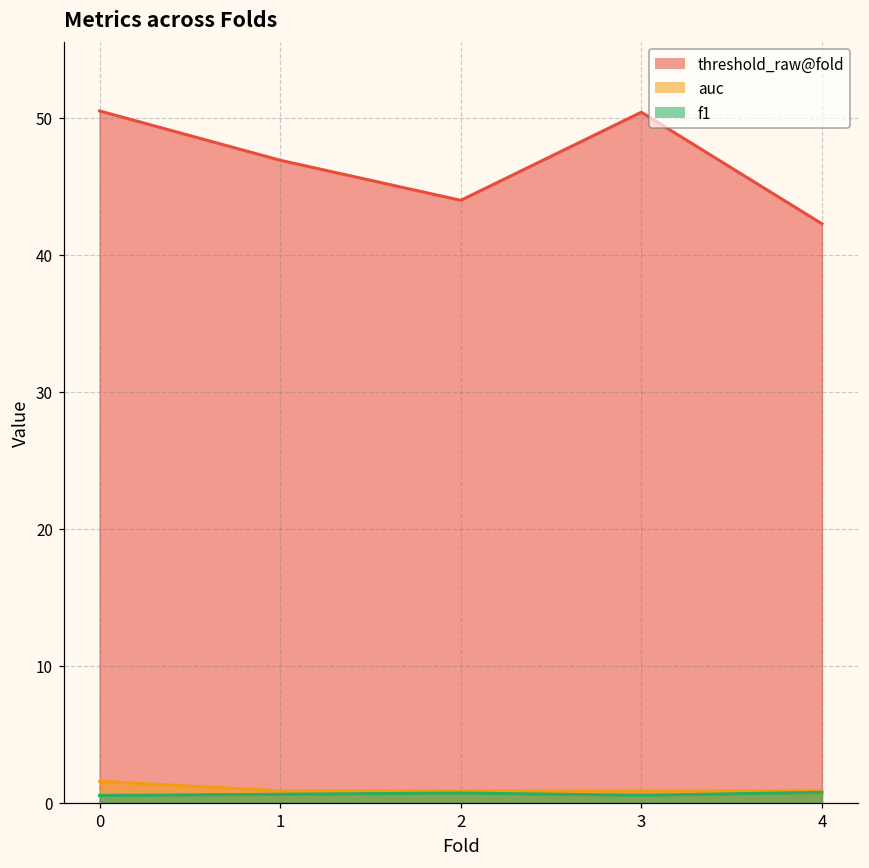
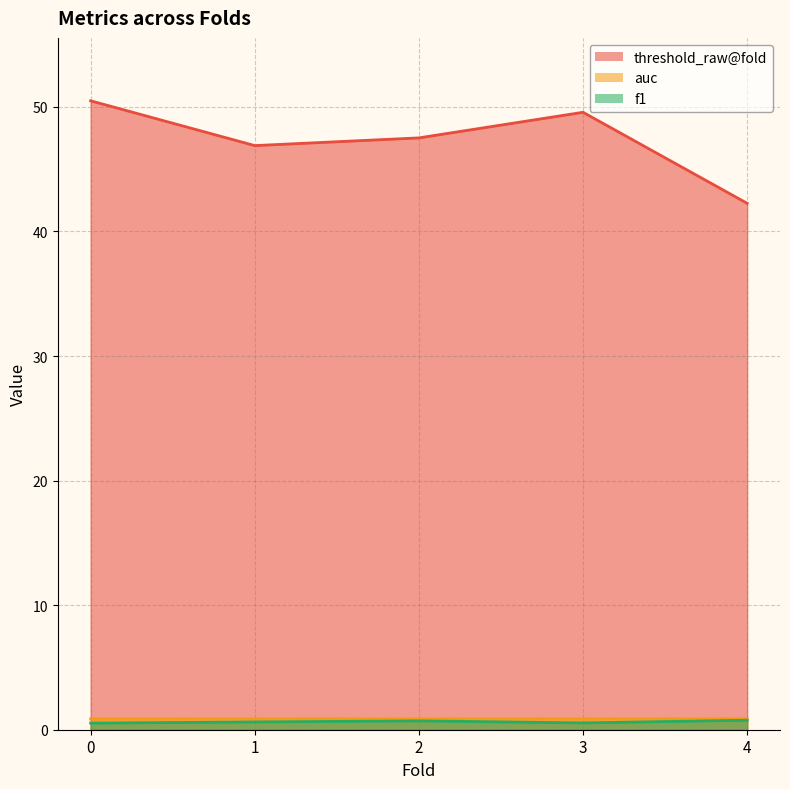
auc, 0: 1.6 -> 0.9
threshold_raw@fold, 2: 44.0 -> 47.5
threshold_raw@fold, 3: 50.4 -> 49.6
